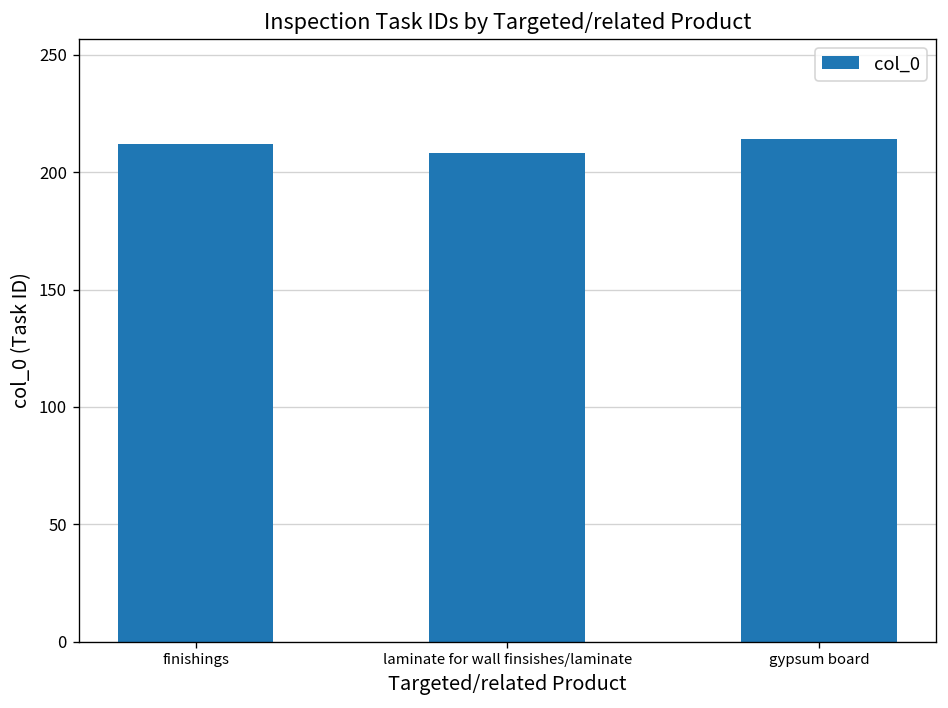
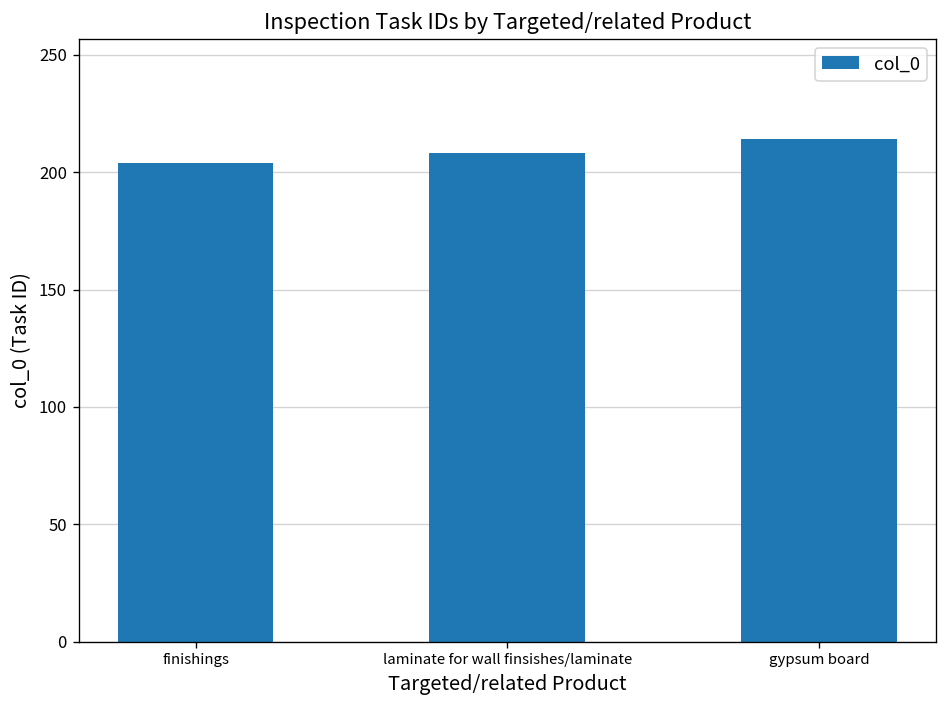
finishings: 212 -> 204
